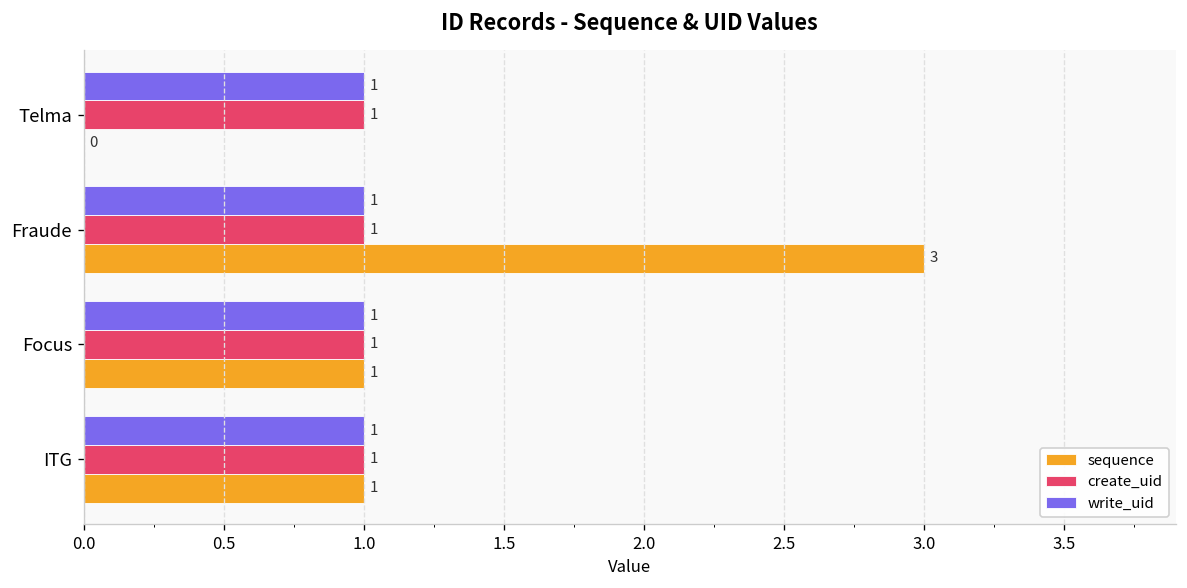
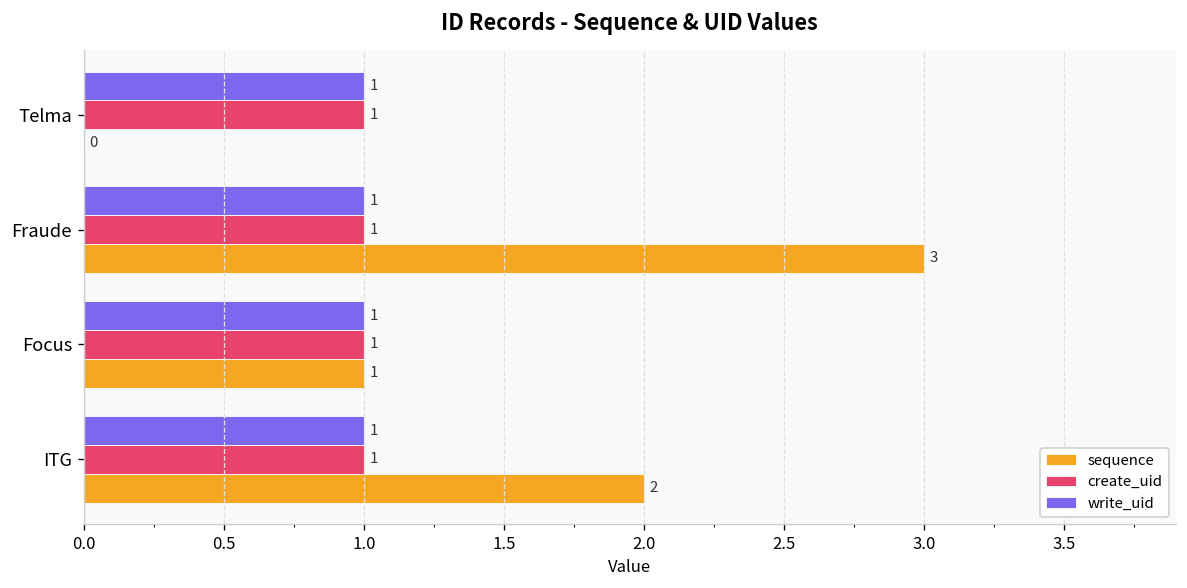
sequence, ITG: 1 -> 2
